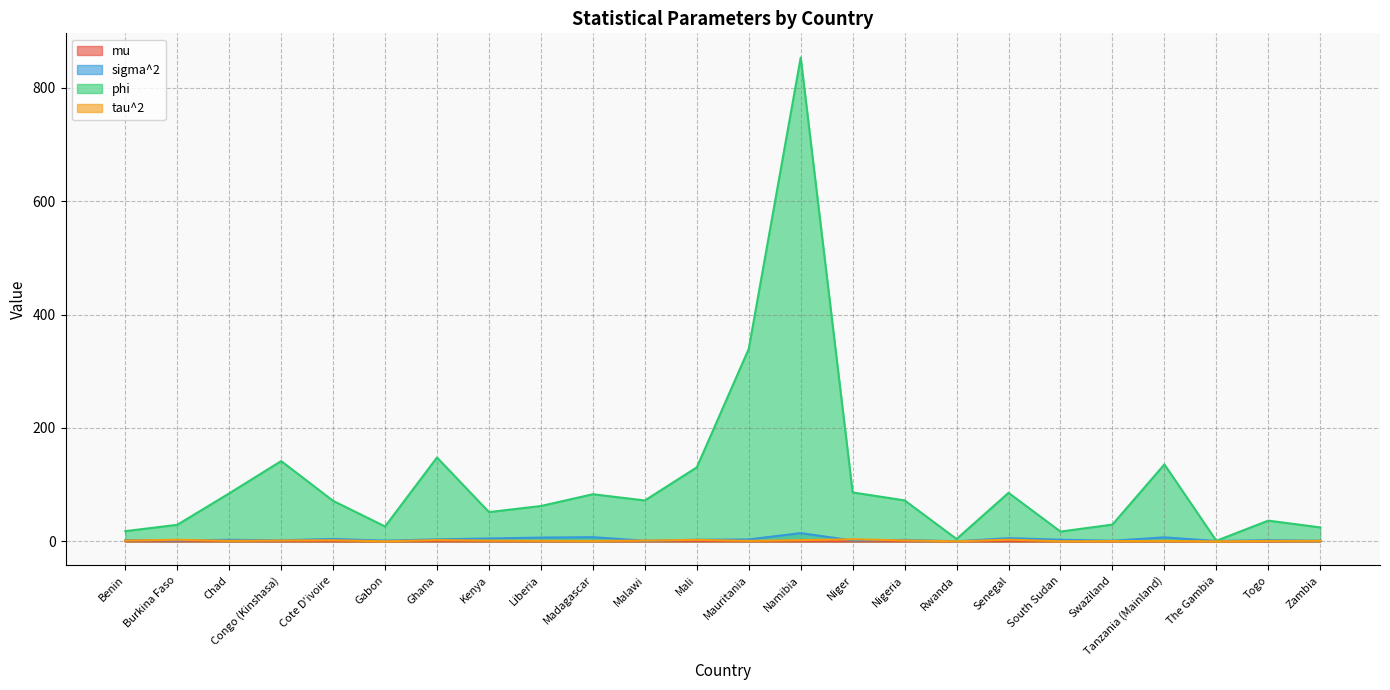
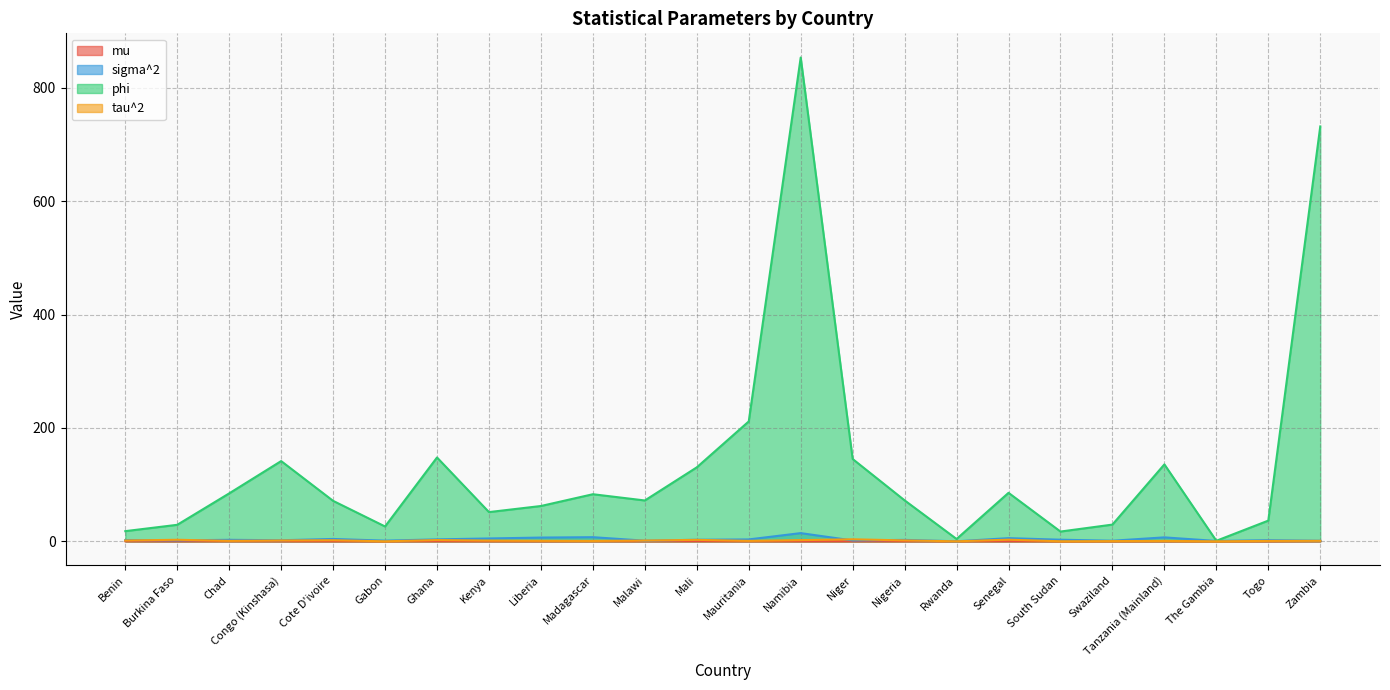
phi, Mauritania: 340 -> 210
phi, Niger: 90 -> 150
phi, Zambia: 20 -> 730
